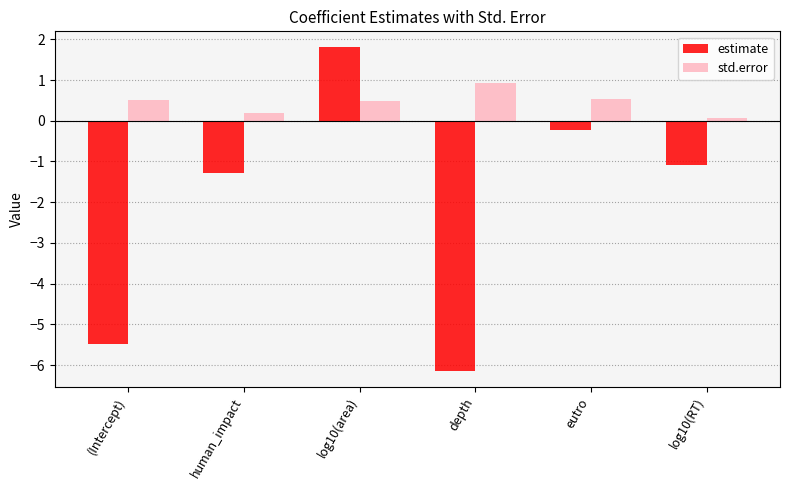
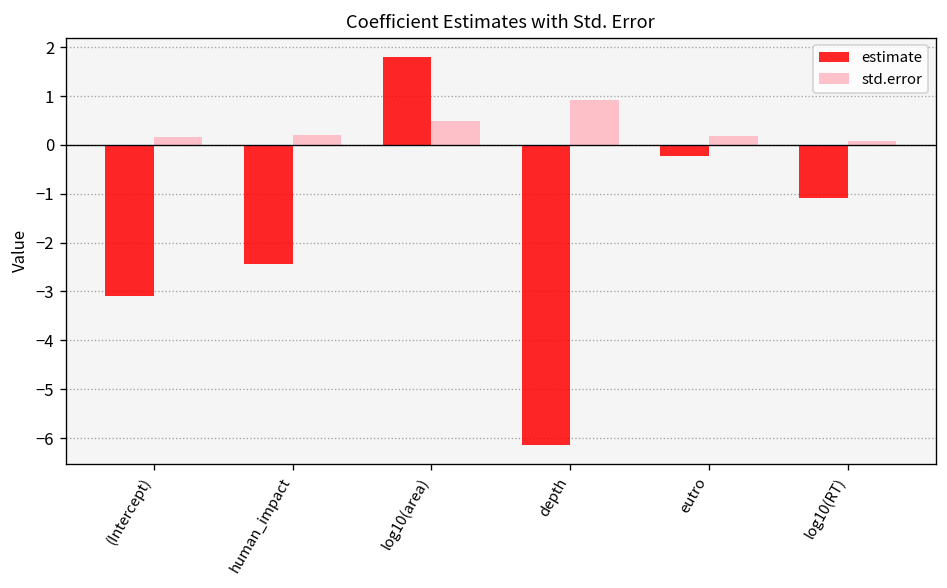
estimate, (Intercept): -5.5 -> -3.1
std.error, (Intercept): 0.5 -> 0.2
estimate, human_impact: -1.3 -> -2.4
std.error, eutro: 0.5 -> 0.2
